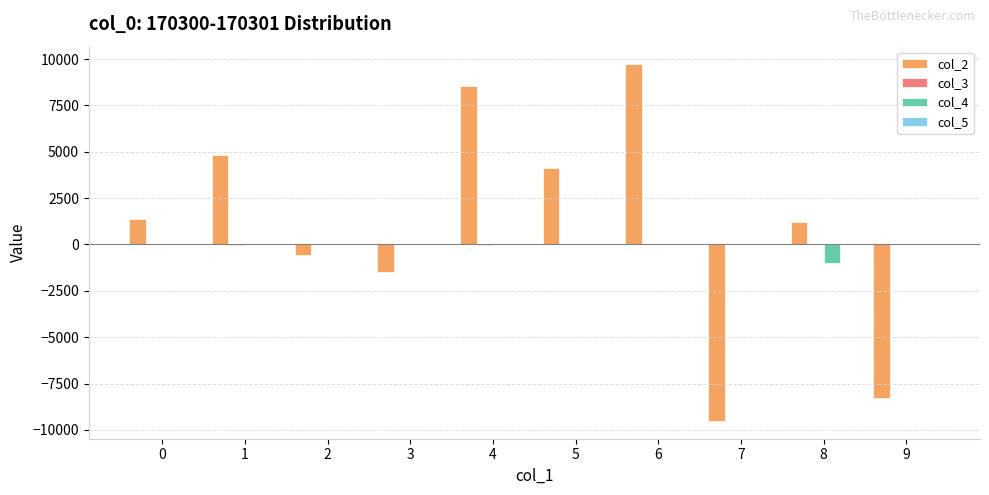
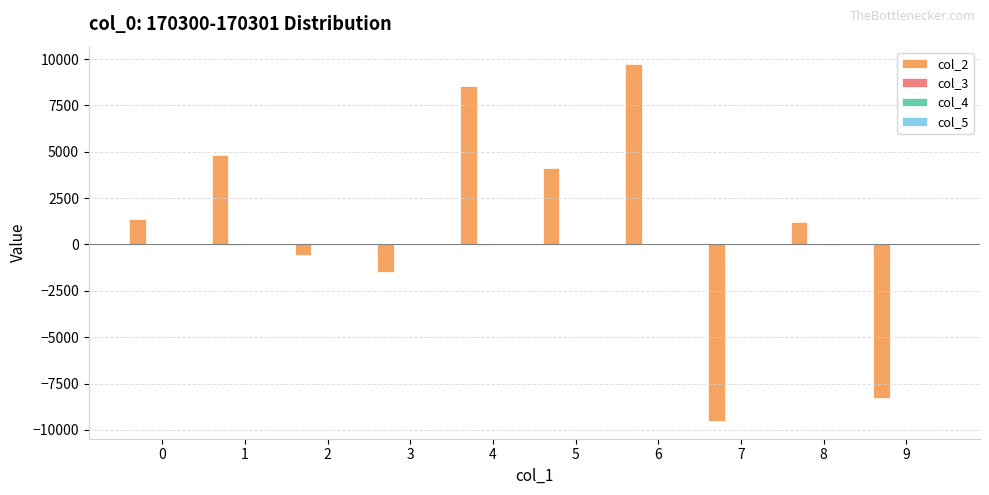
col_4, 8: -1000 -> 0
